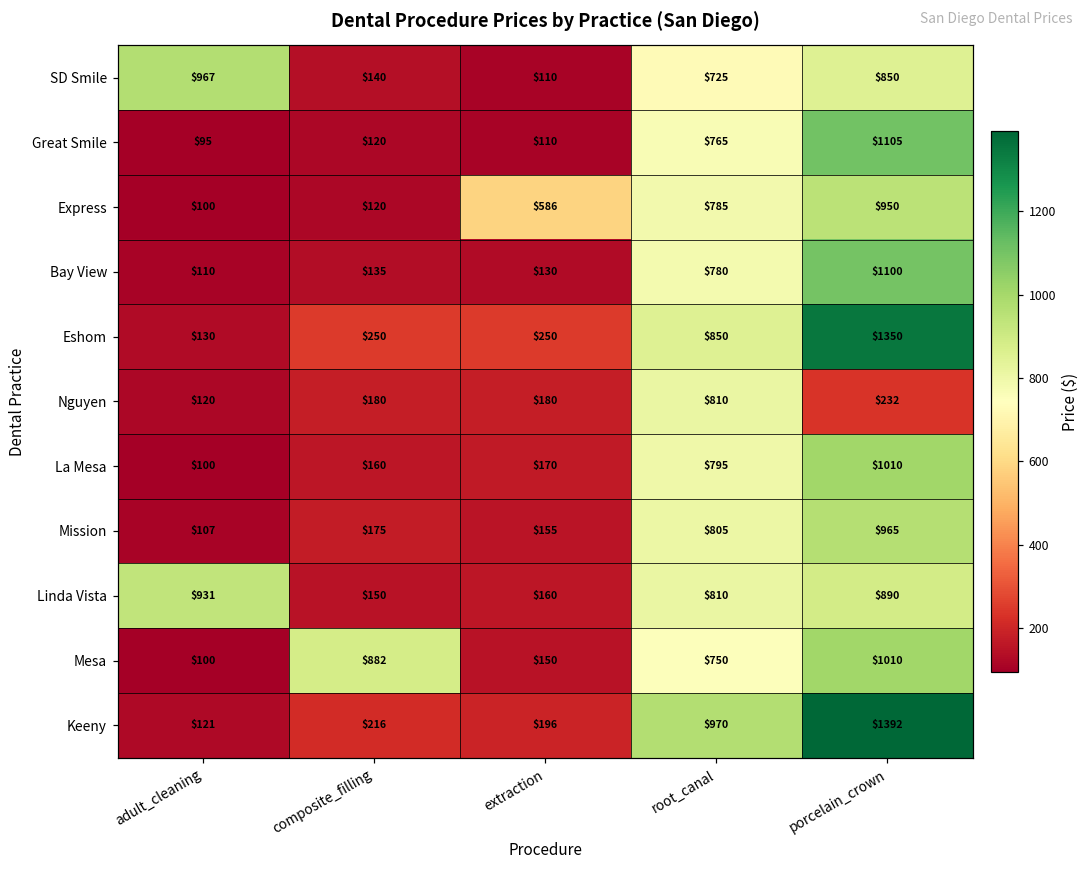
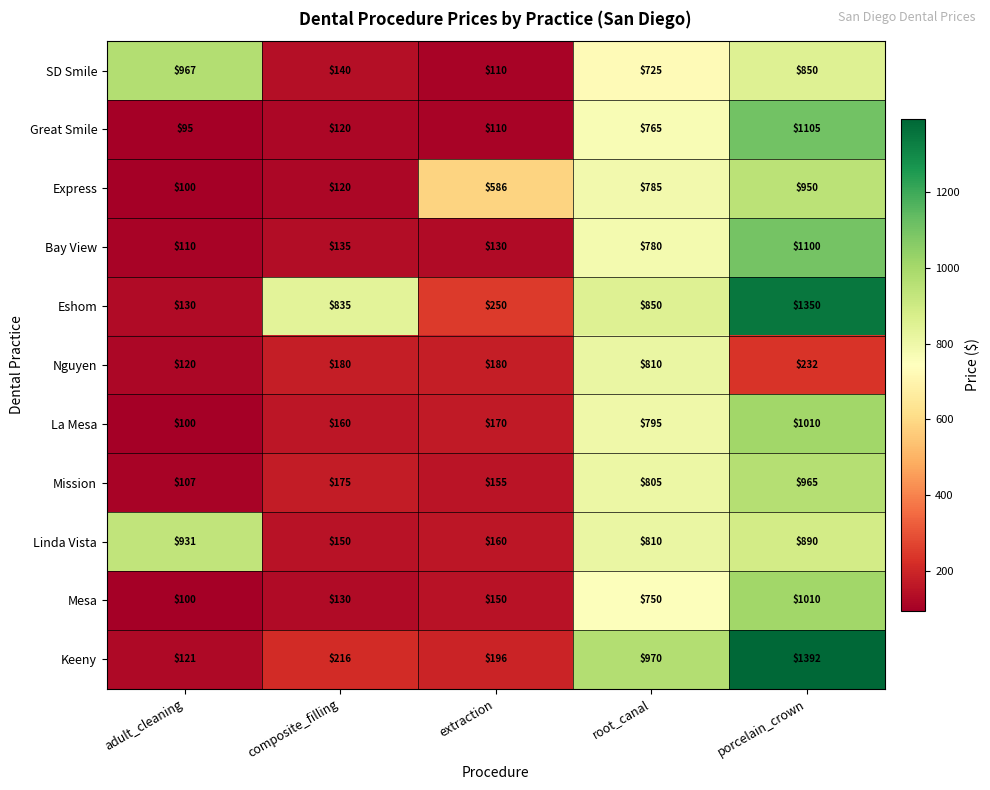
Eshom, composite_filling: $250 -> $835
Mesa, composite_filling: $882 -> $130
